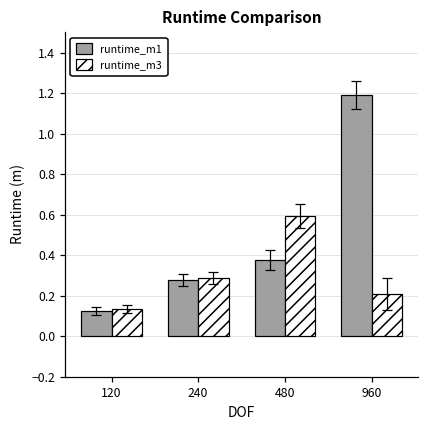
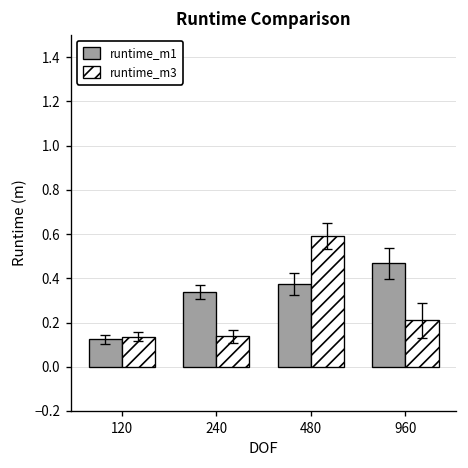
runtime_m1, 240: 0.28 -> 0.34
runtime_m3, 240: 0.29 -> 0.14
runtime_m1, 960: 1.19 -> 0.47
